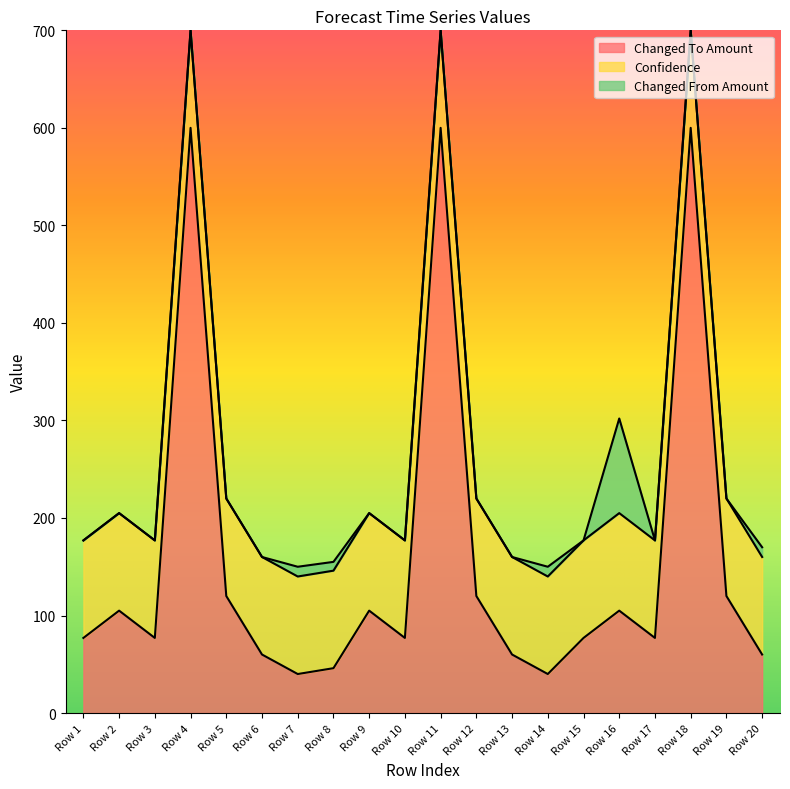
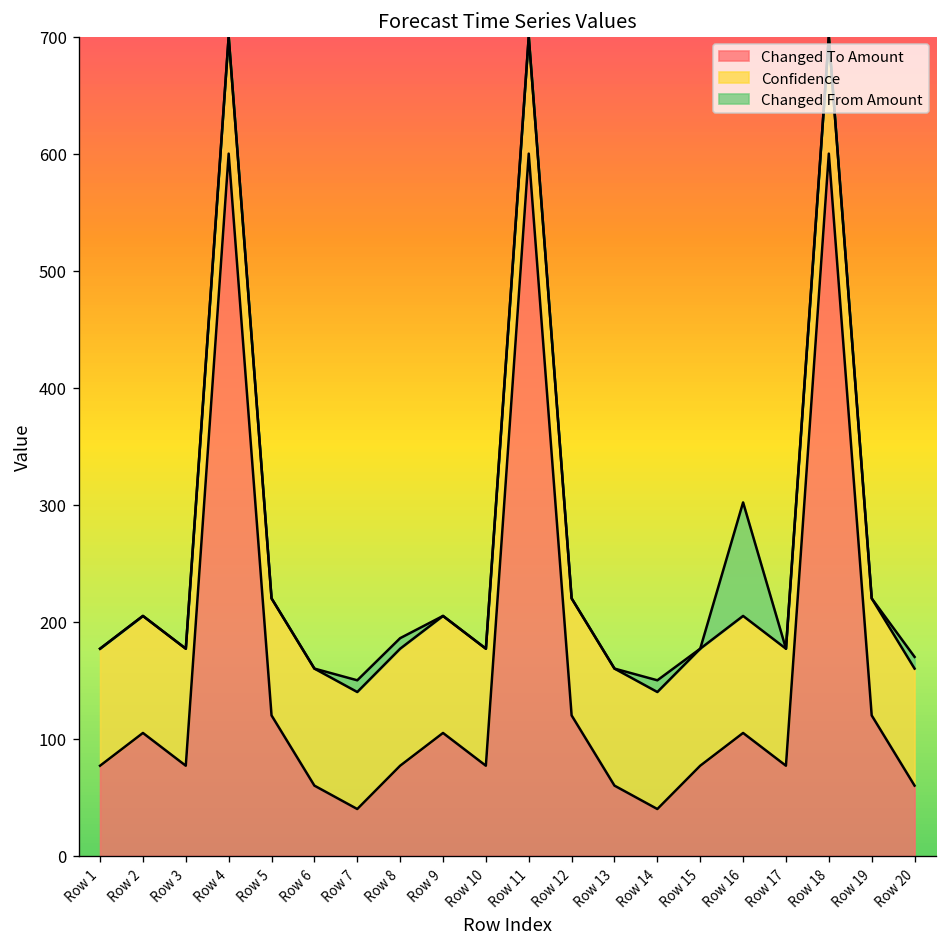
Changed To Amount, Row 8: 50 -> 80
